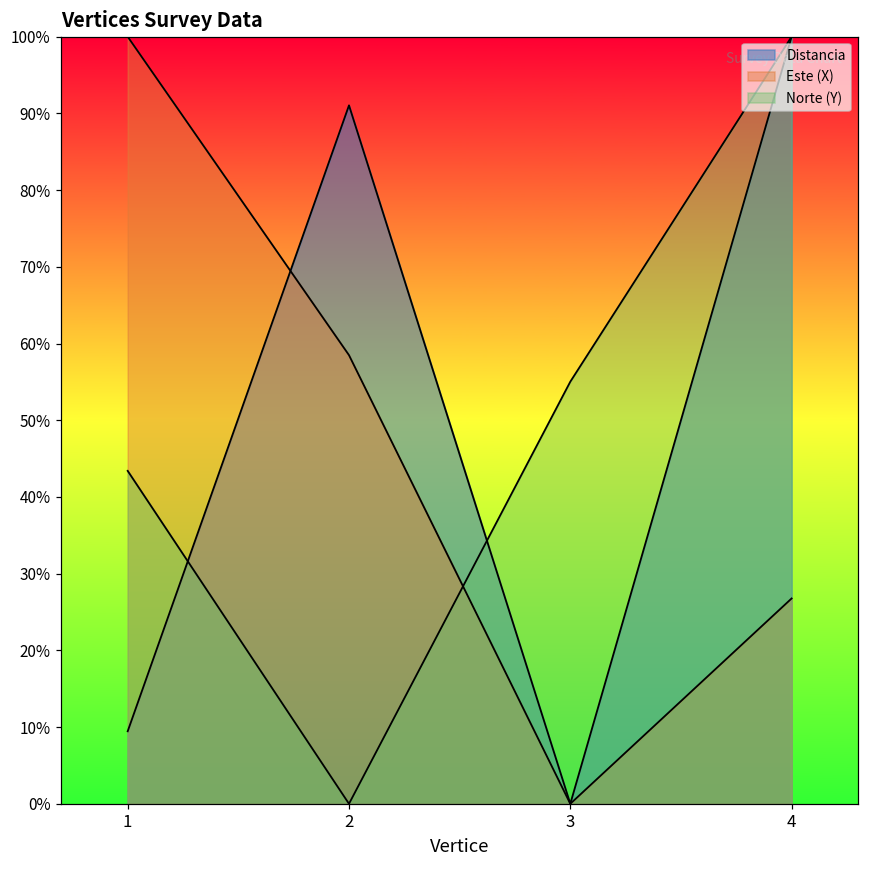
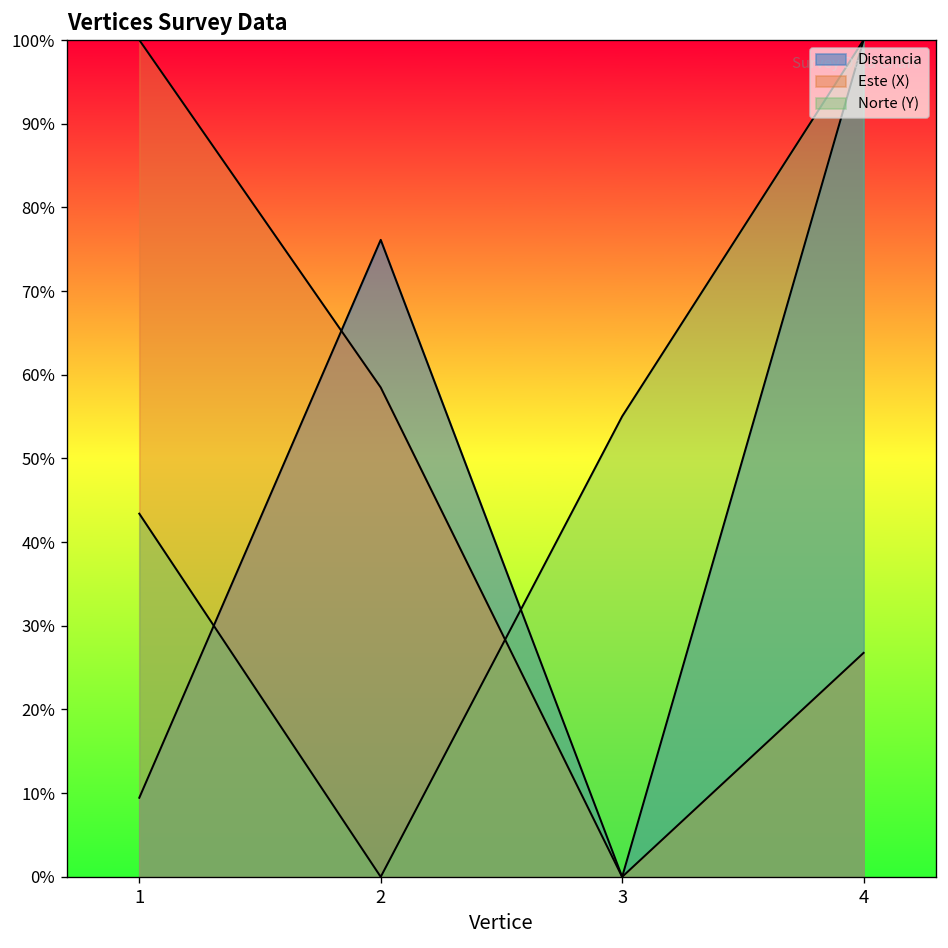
Distancia, 2: 91% -> 76%
